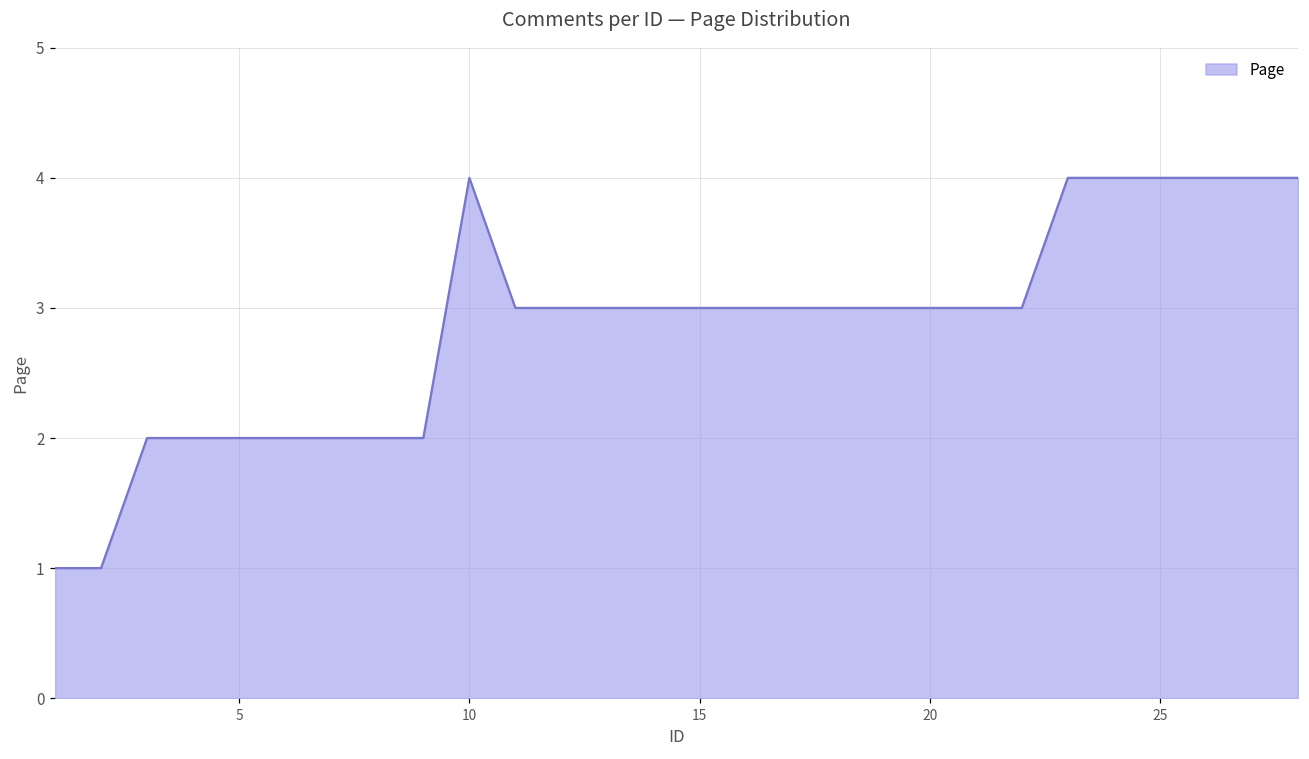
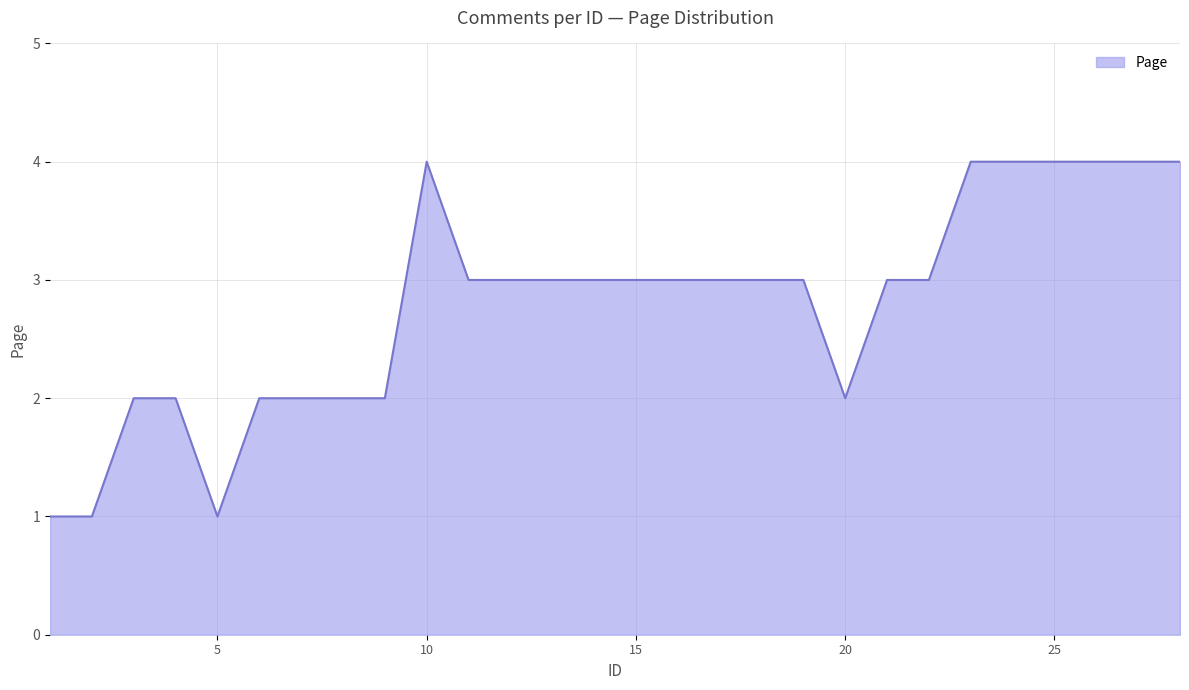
5: 2 -> 1
20: 3 -> 2
